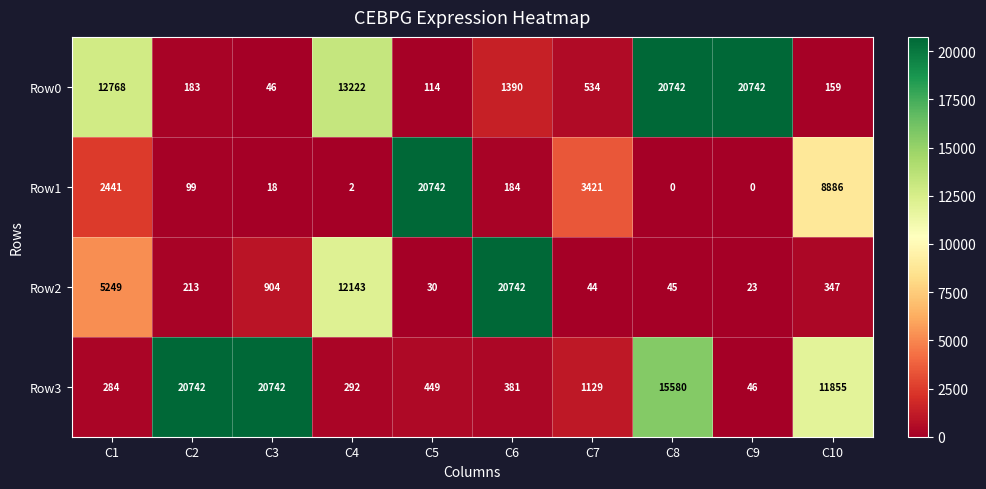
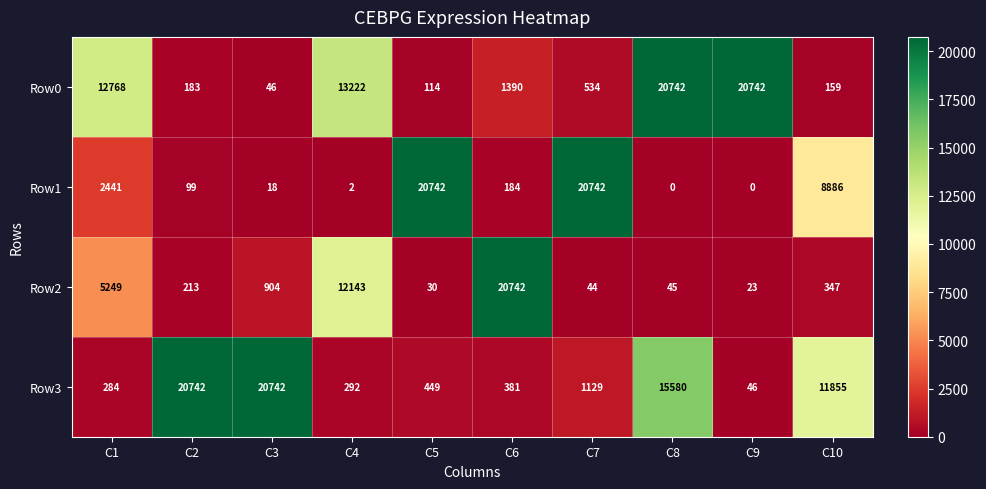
Row1, C7: 3421 -> 20742
